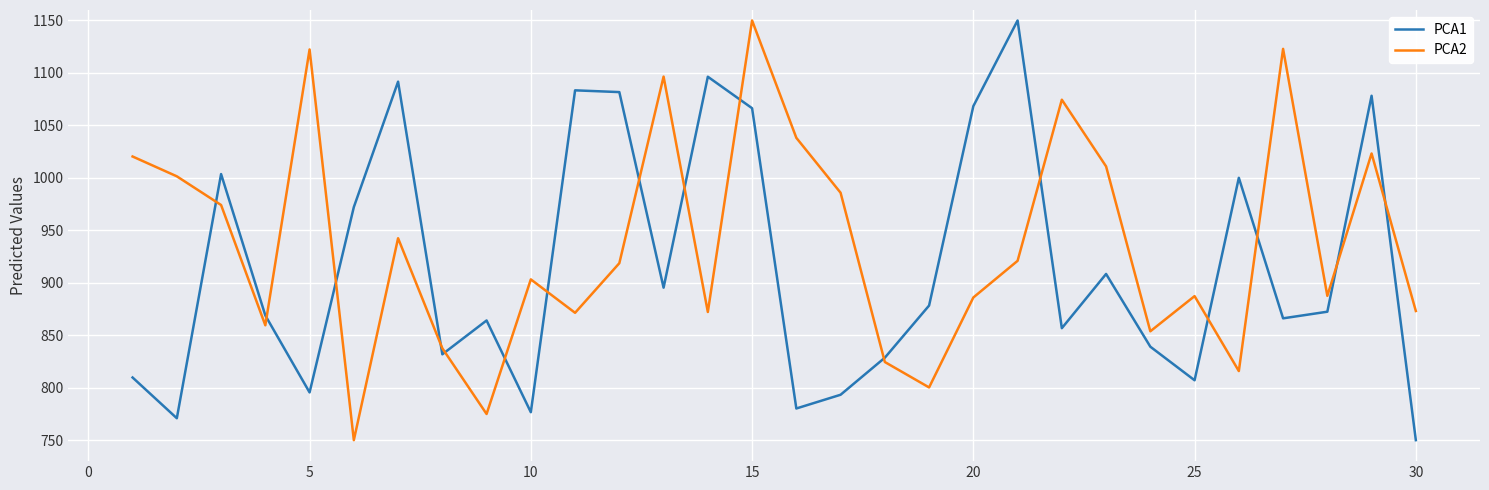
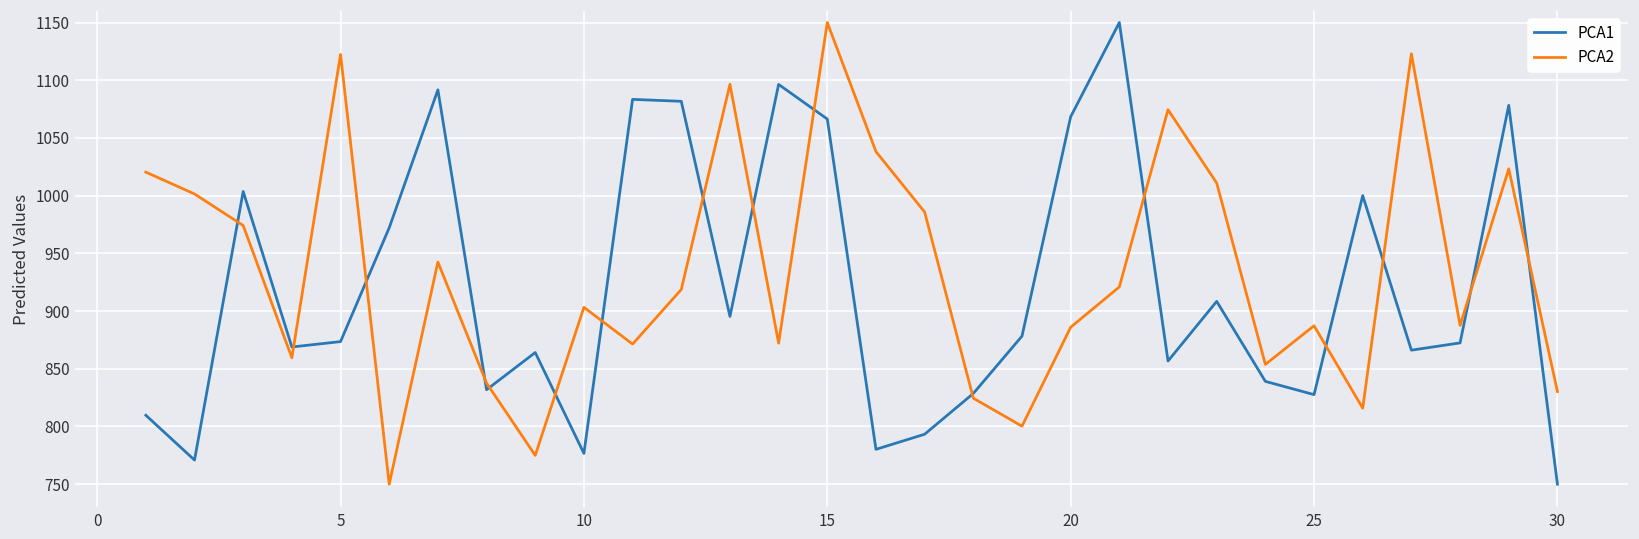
PCA1, 5: 795 -> 874
PCA1, 25: 807 -> 828
PCA2, 30: 873 -> 830
